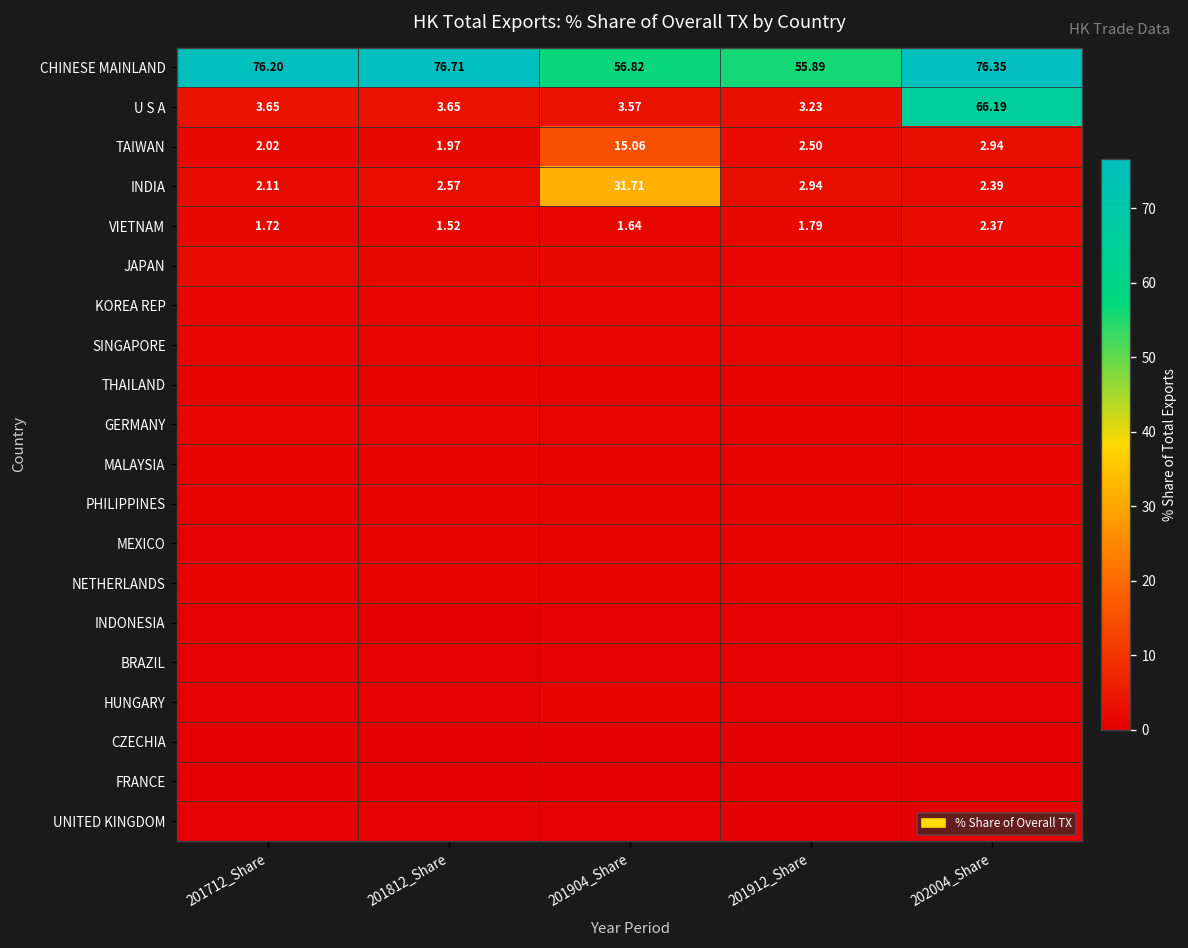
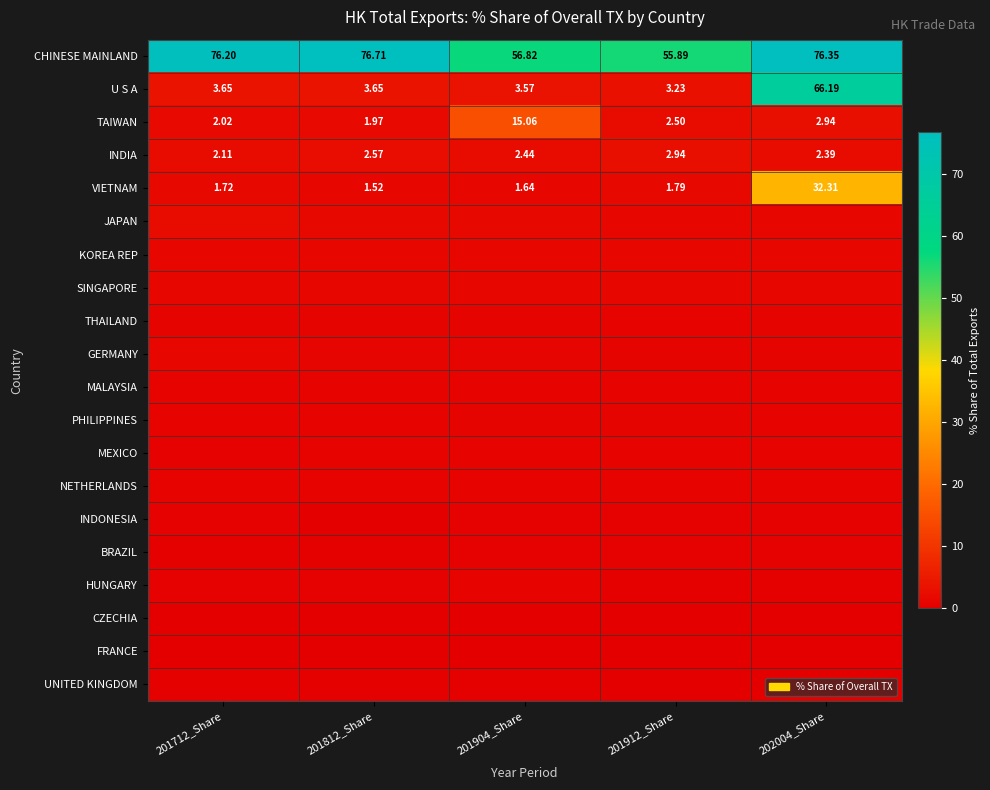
INDIA, 201904_Share: 31.71 -> 2.44
VIETNAM, 202004_Share: 2.37 -> 32.31
